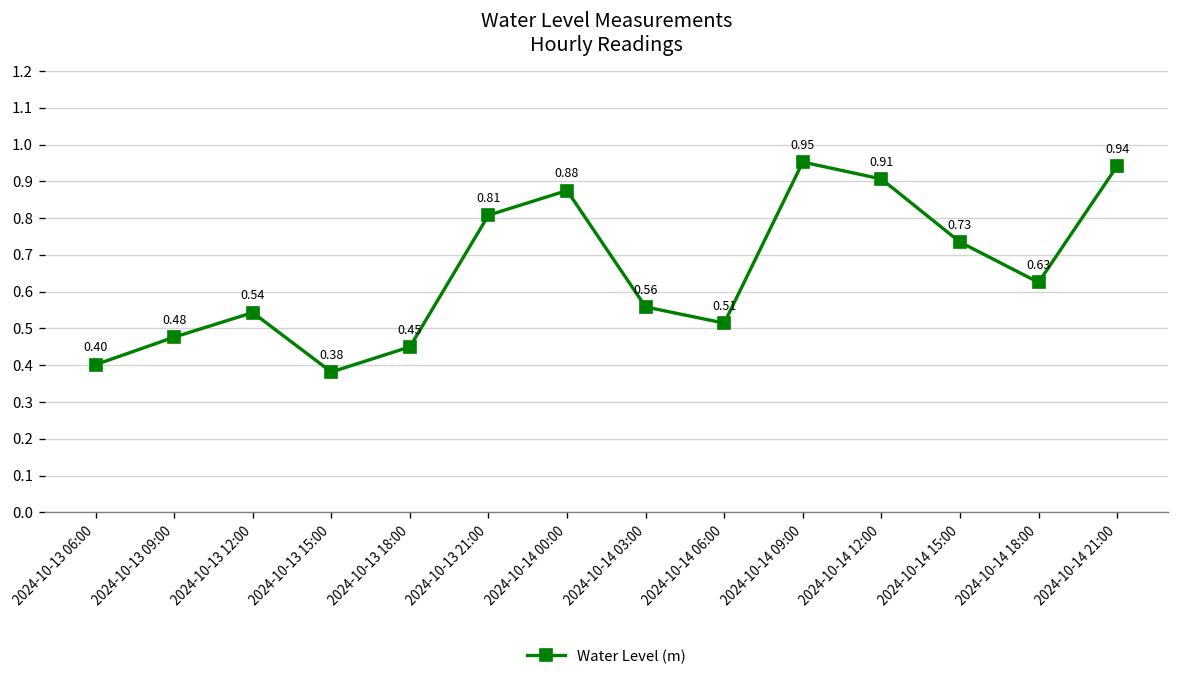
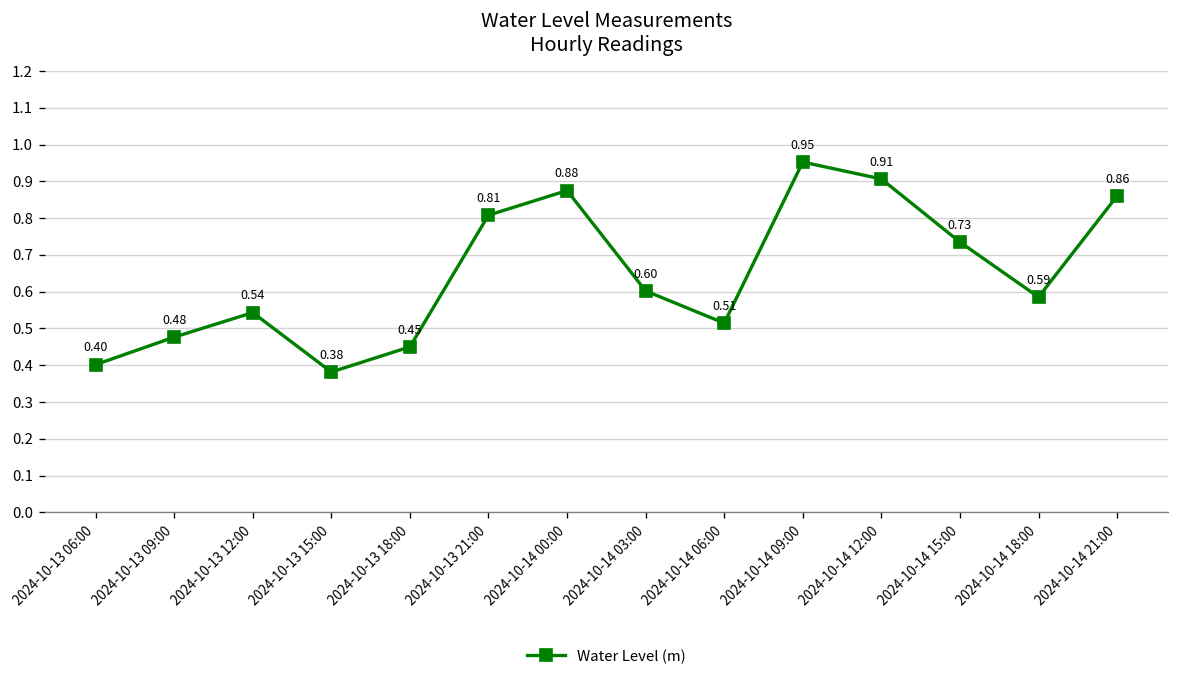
2024-10-14 03:00: 0.56 -> 0.60
2024-10-14 18:00: 0.63 -> 0.59
2024-10-14 21:00: 0.94 -> 0.86
